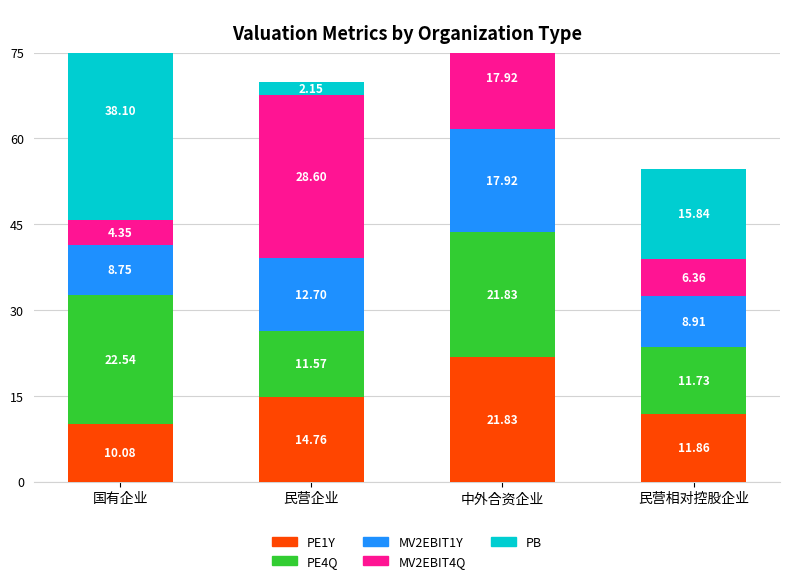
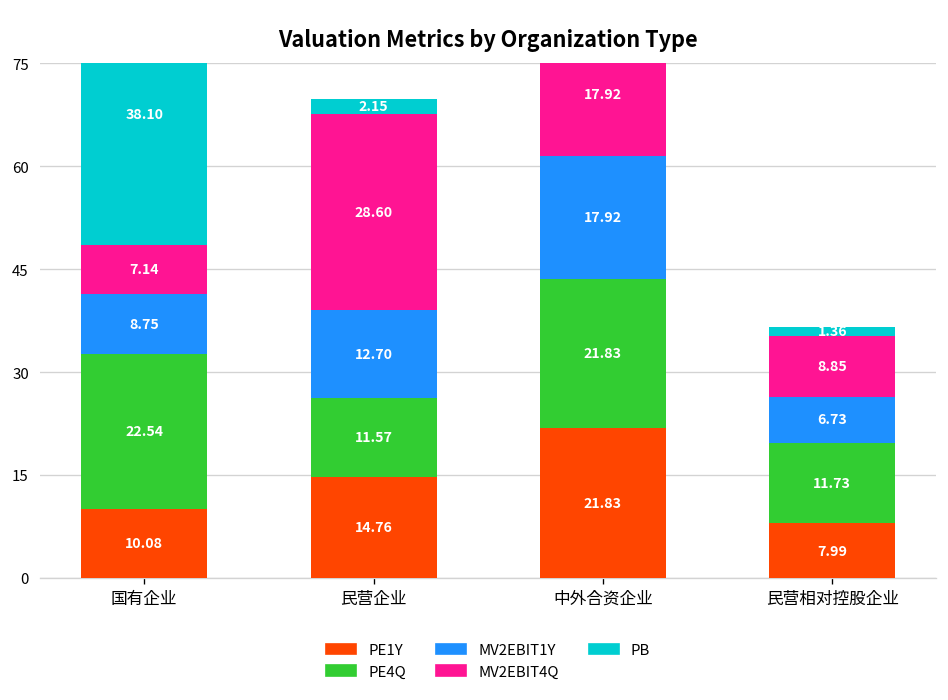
MV2EBIT4Q, 国有企业: 4.35 -> 7.14
PE1Y, 民营相对控股企业: 11.86 -> 7.99
MV2EBIT1Y, 民营相对控股企业: 8.91 -> 6.73
MV2EBIT4Q, 民营相对控股企业: 6.36 -> 8.85
PB, 民营相对控股企业: 15.84 -> 1.36
